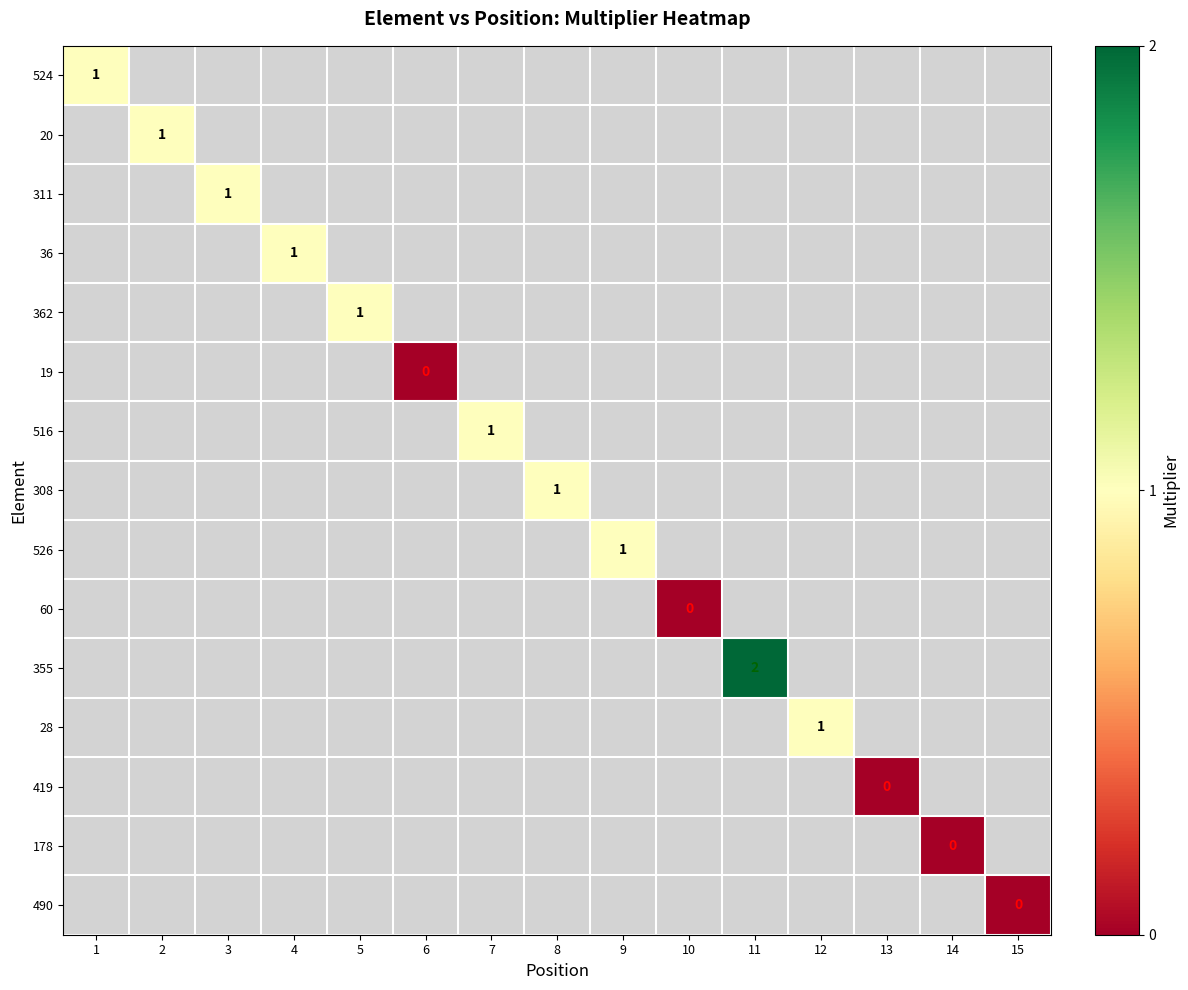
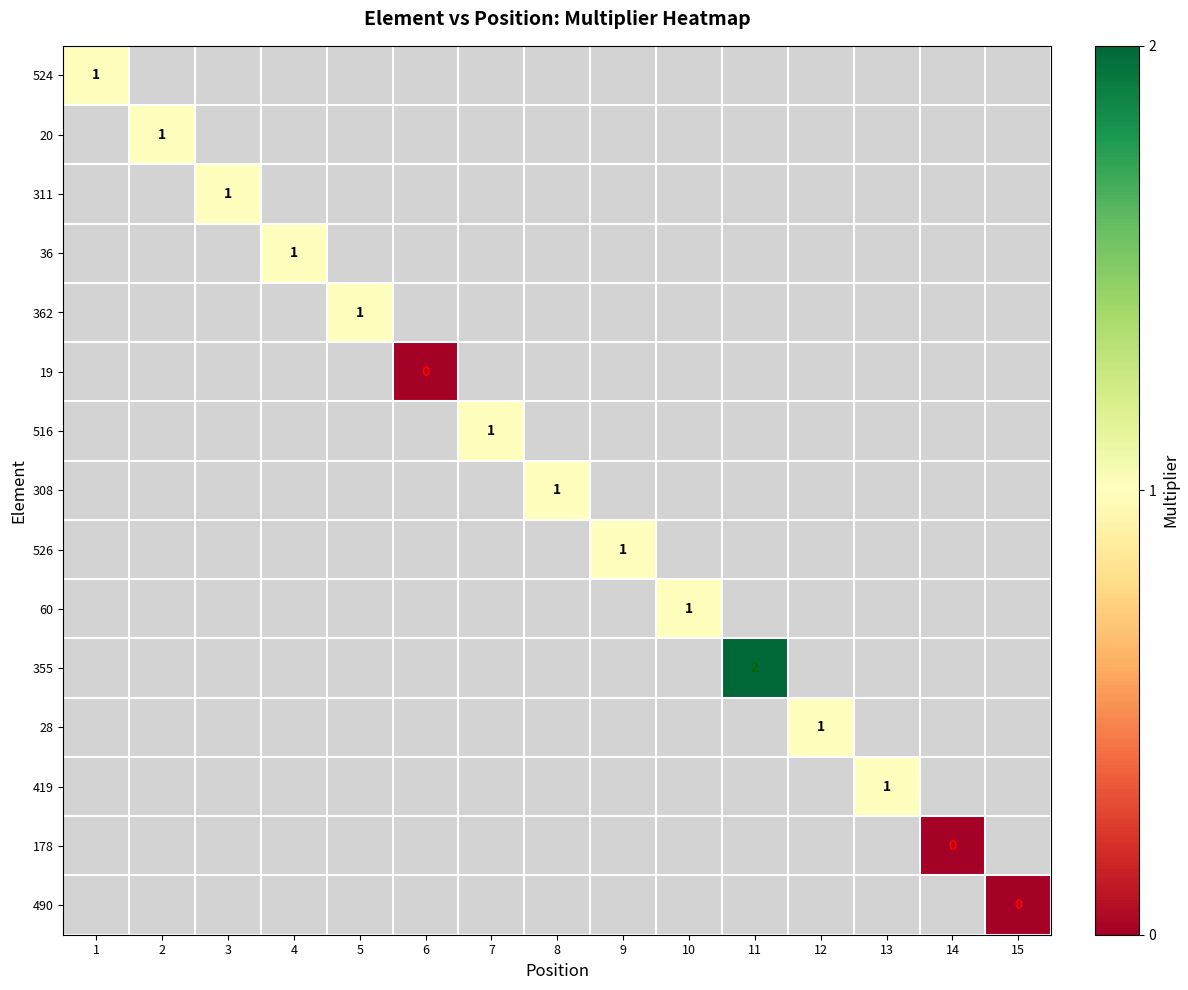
60, 10: 0 -> 1
419, 13: 0 -> 1
